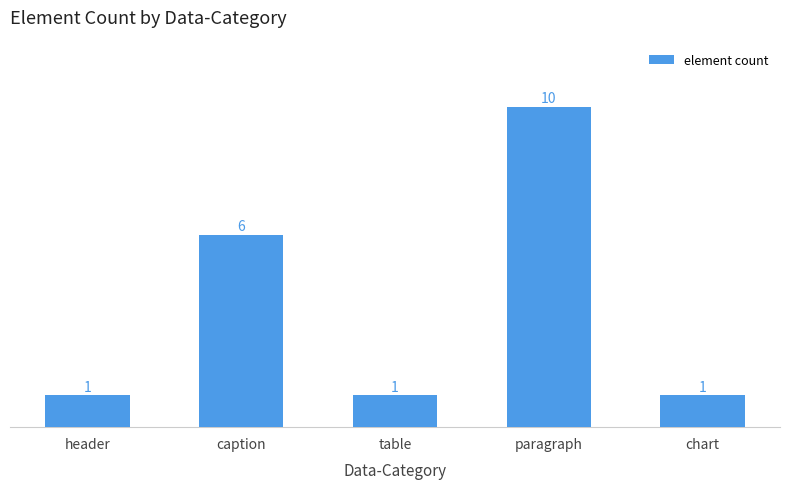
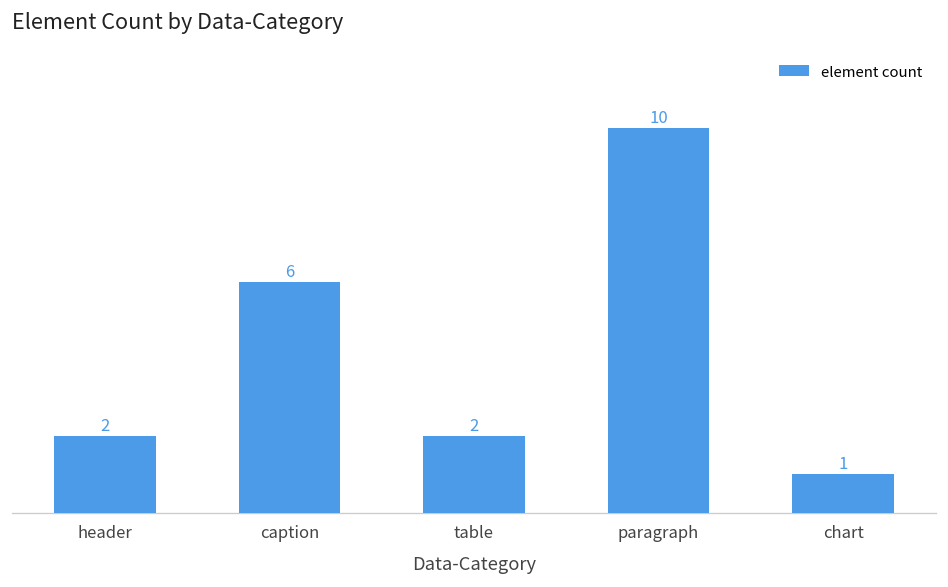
header: 1 -> 2
table: 1 -> 2
